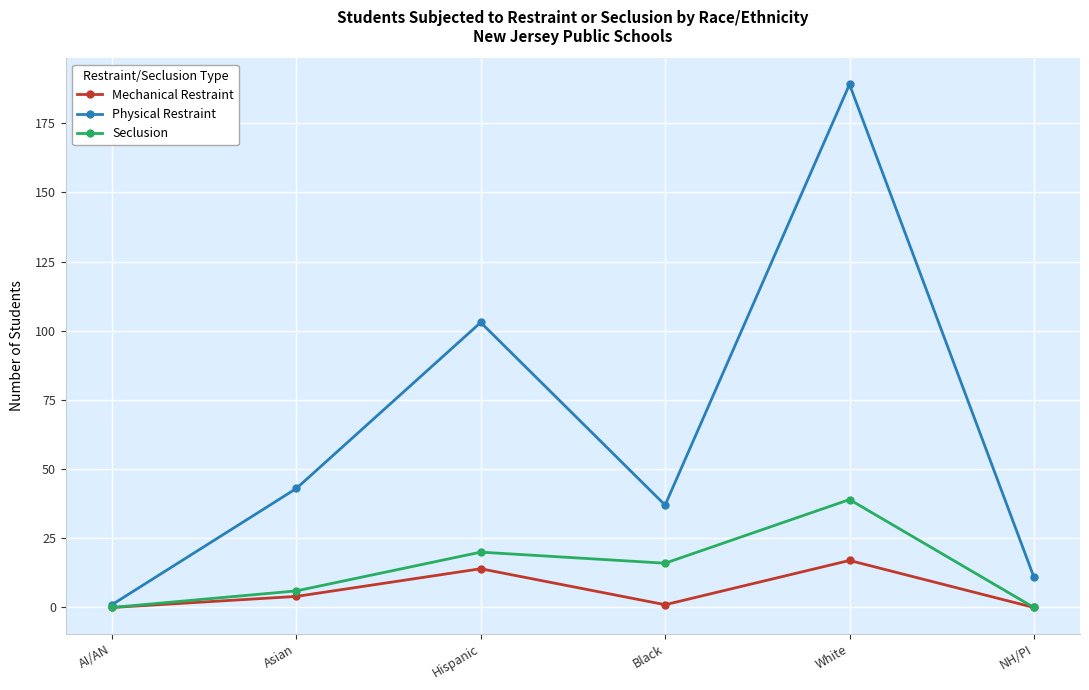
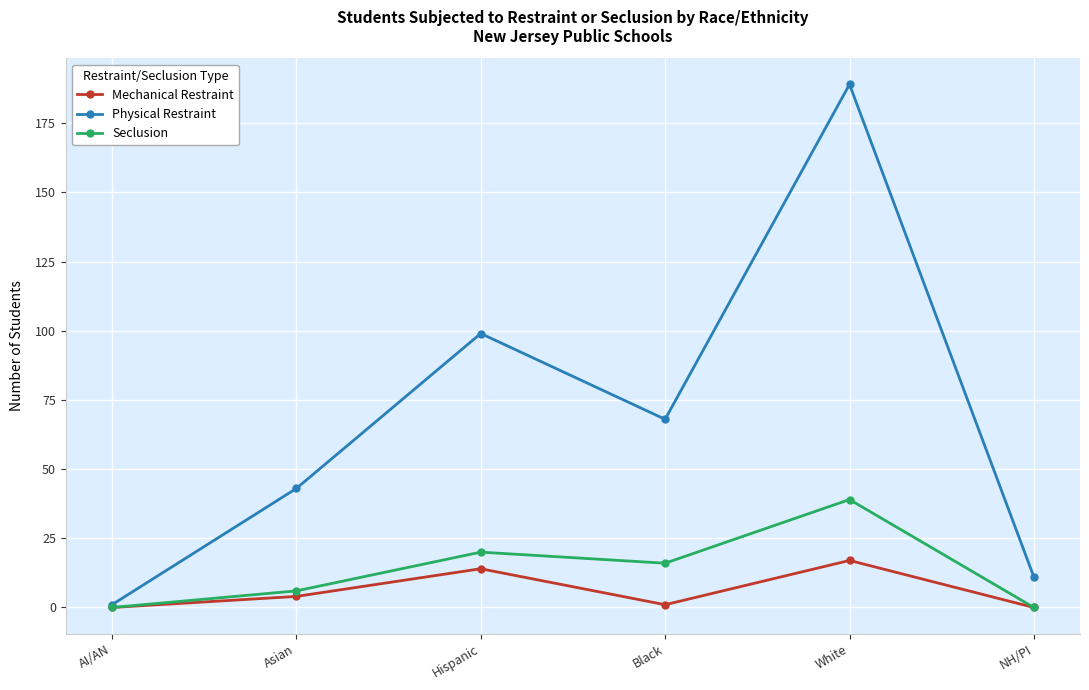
Physical Restraint, Hispanic: 103 -> 99
Physical Restraint, Black: 37 -> 68
